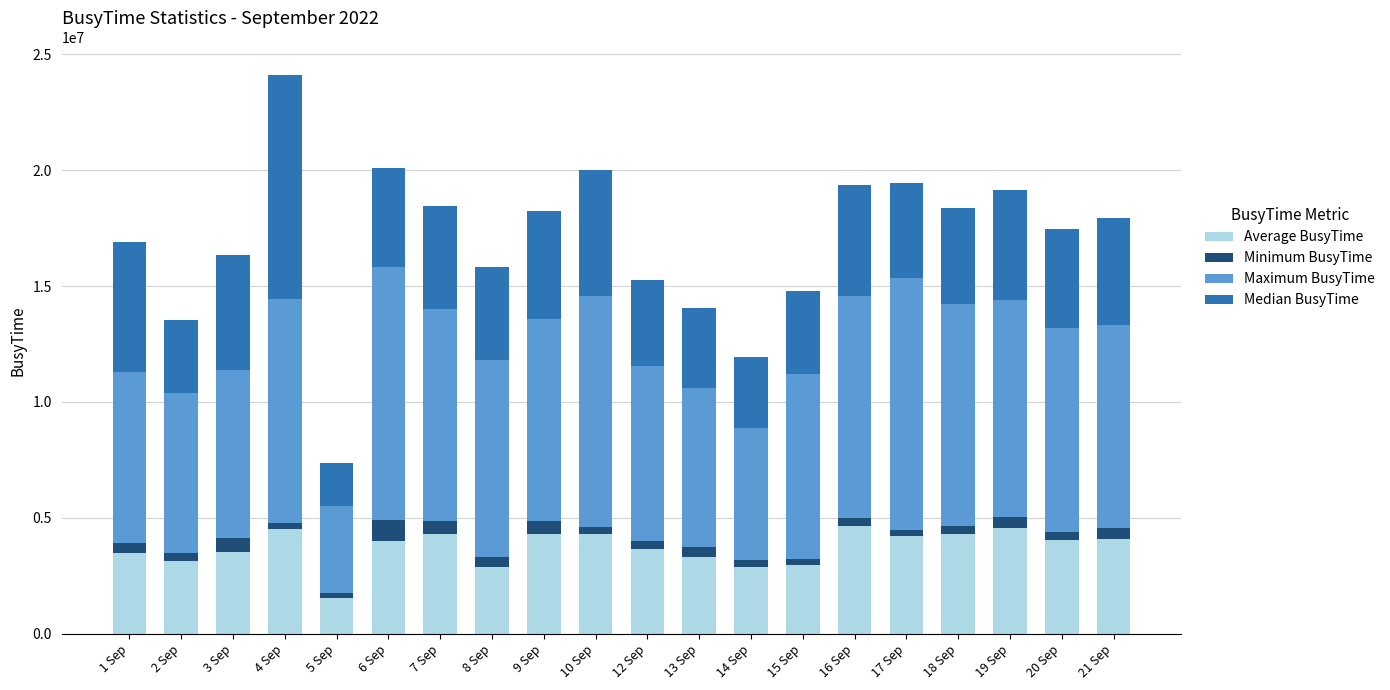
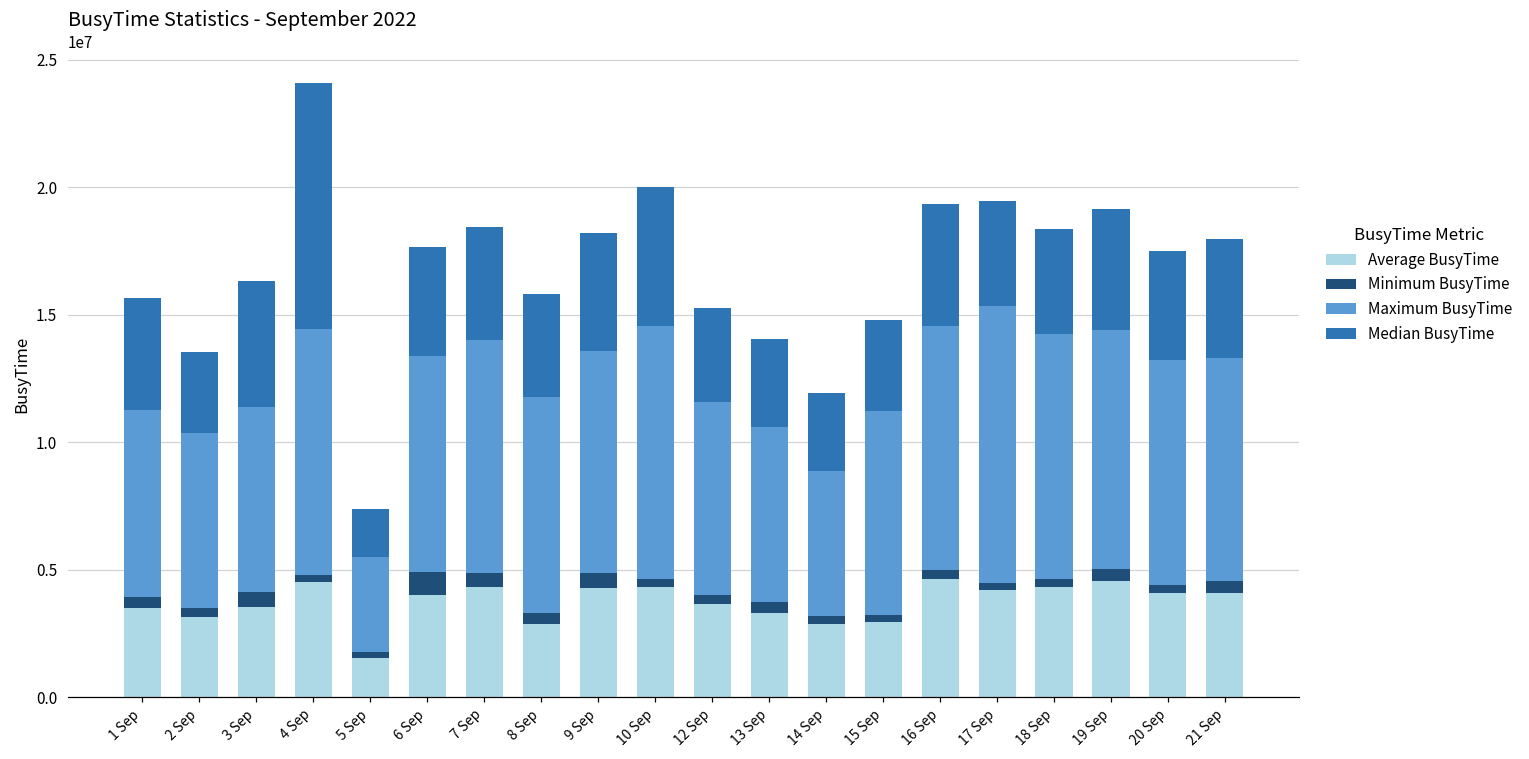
Median BusyTime, 1 Sep: 5600000 -> 4400000
Maximum BusyTime, 6 Sep: 10900000 -> 8500000
